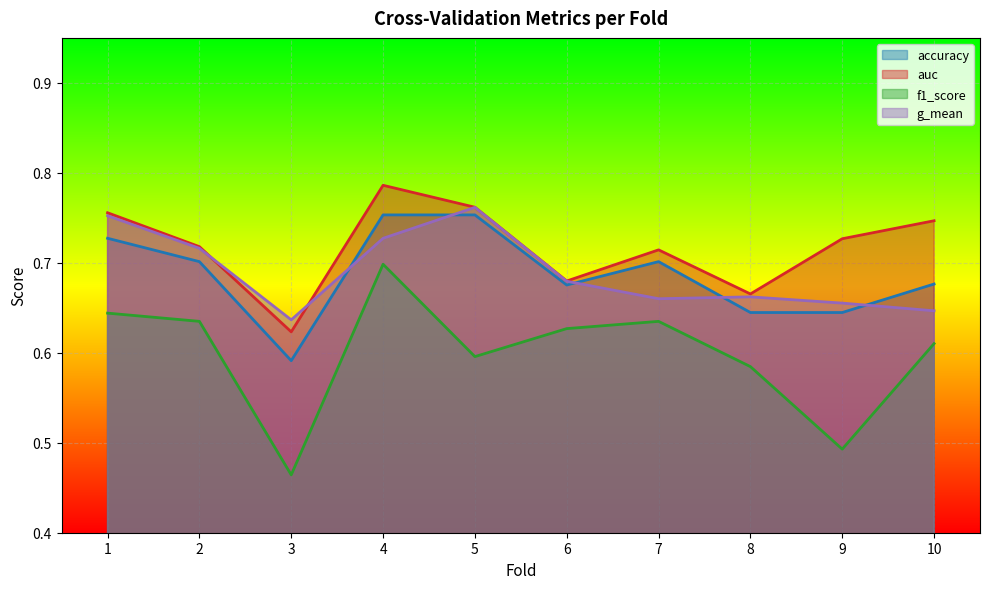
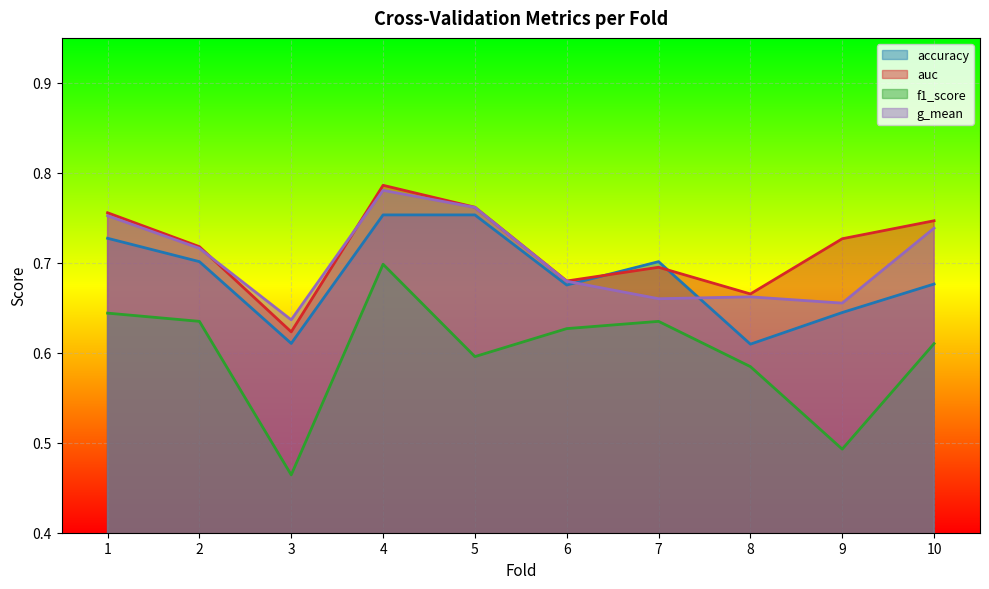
accuracy, 3: 0.59 -> 0.61
g_mean, 4: 0.73 -> 0.78
auc, 7: 0.71 -> 0.70
accuracy, 8: 0.64 -> 0.61
g_mean, 10: 0.65 -> 0.74
